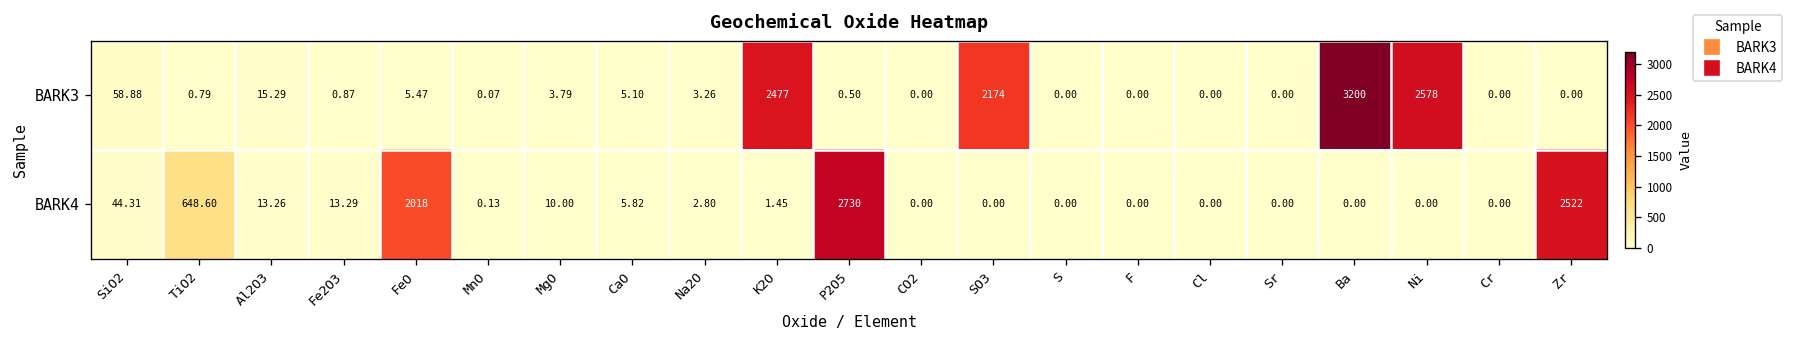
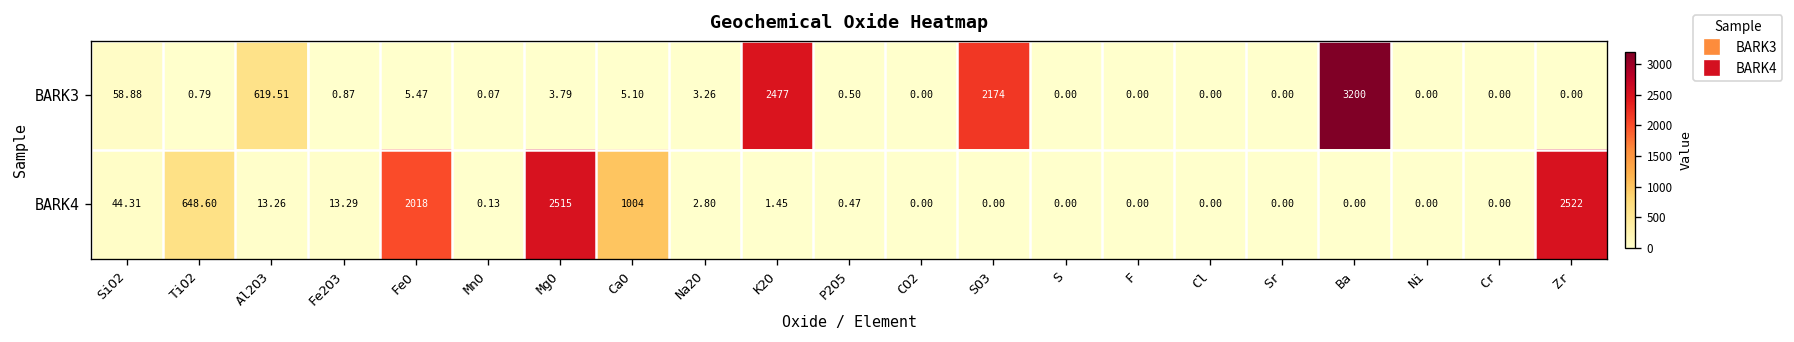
BARK3, Al2O3: 15.29 -> 619.51
BARK3, Ni: 2578 -> 0.00
BARK4, MgO: 10.00 -> 2515
BARK4, CaO: 5.82 -> 1004
BARK4, P2O5: 2730 -> 0.47
